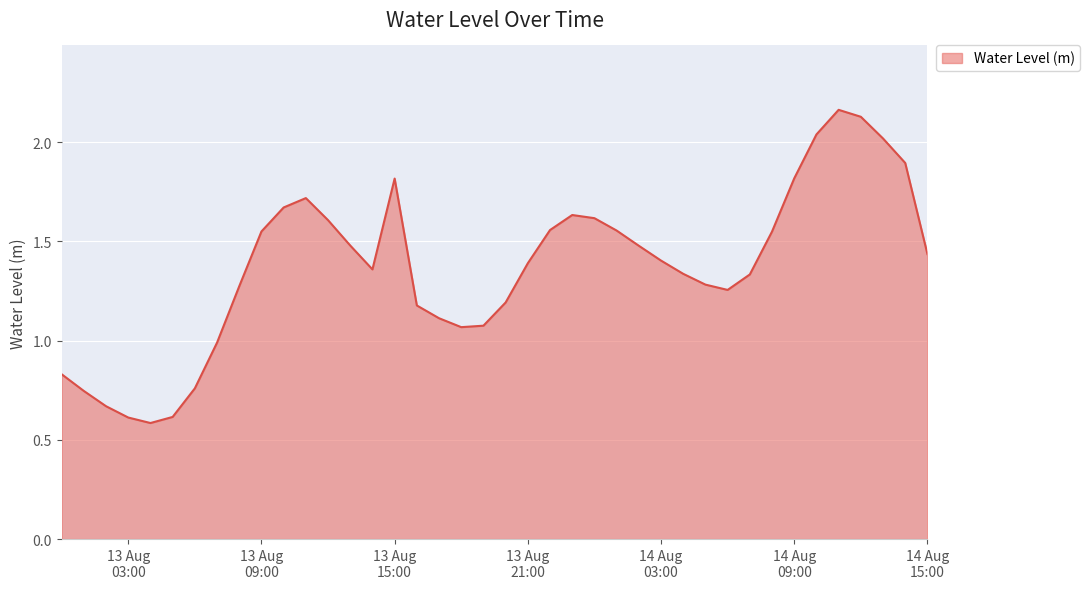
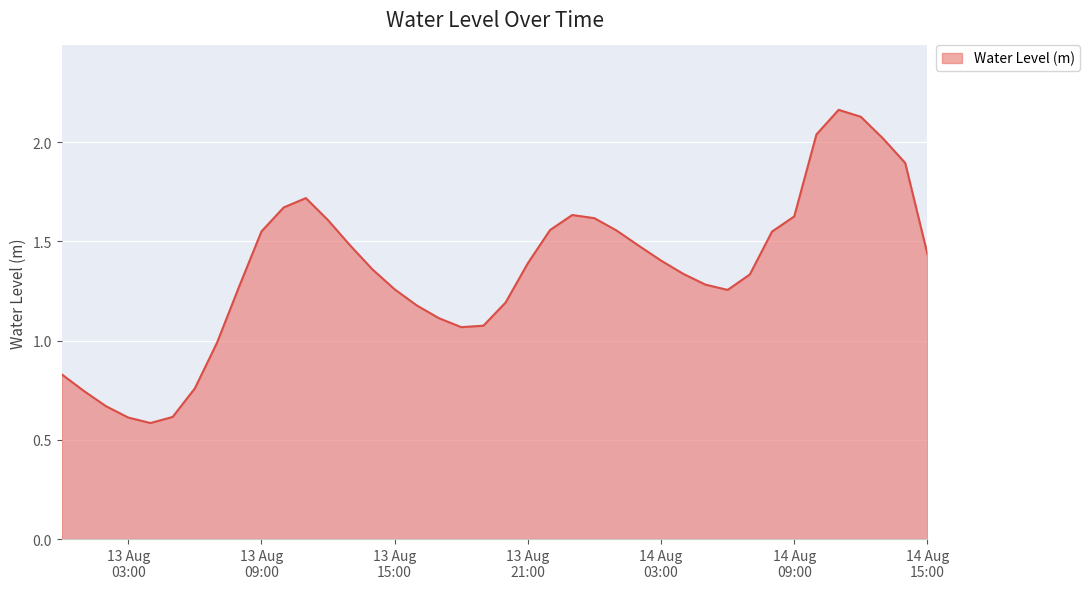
13 Aug 15:00: 1.82 -> 1.26
14 Aug 09:00: 1.82 -> 1.63
